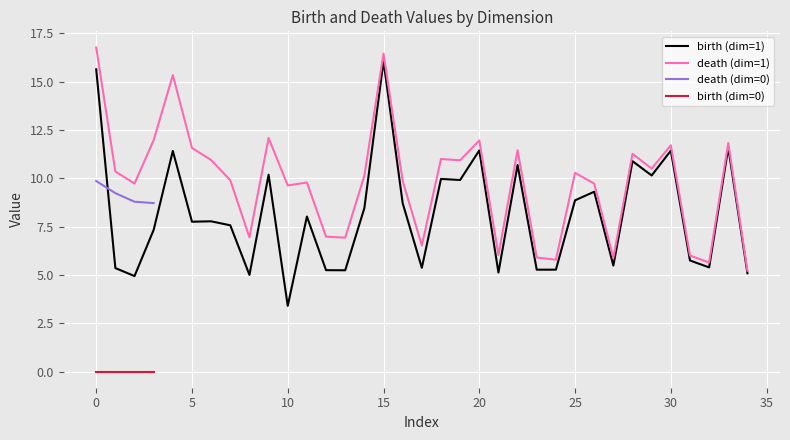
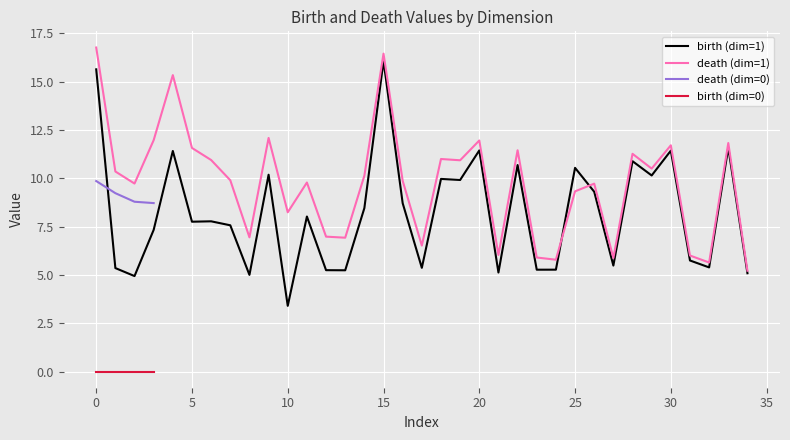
death (dim=1), 10: 9.6 -> 8.2
birth (dim=1), 25: 8.9 -> 10.5
death (dim=1), 25: 10.3 -> 9.3
